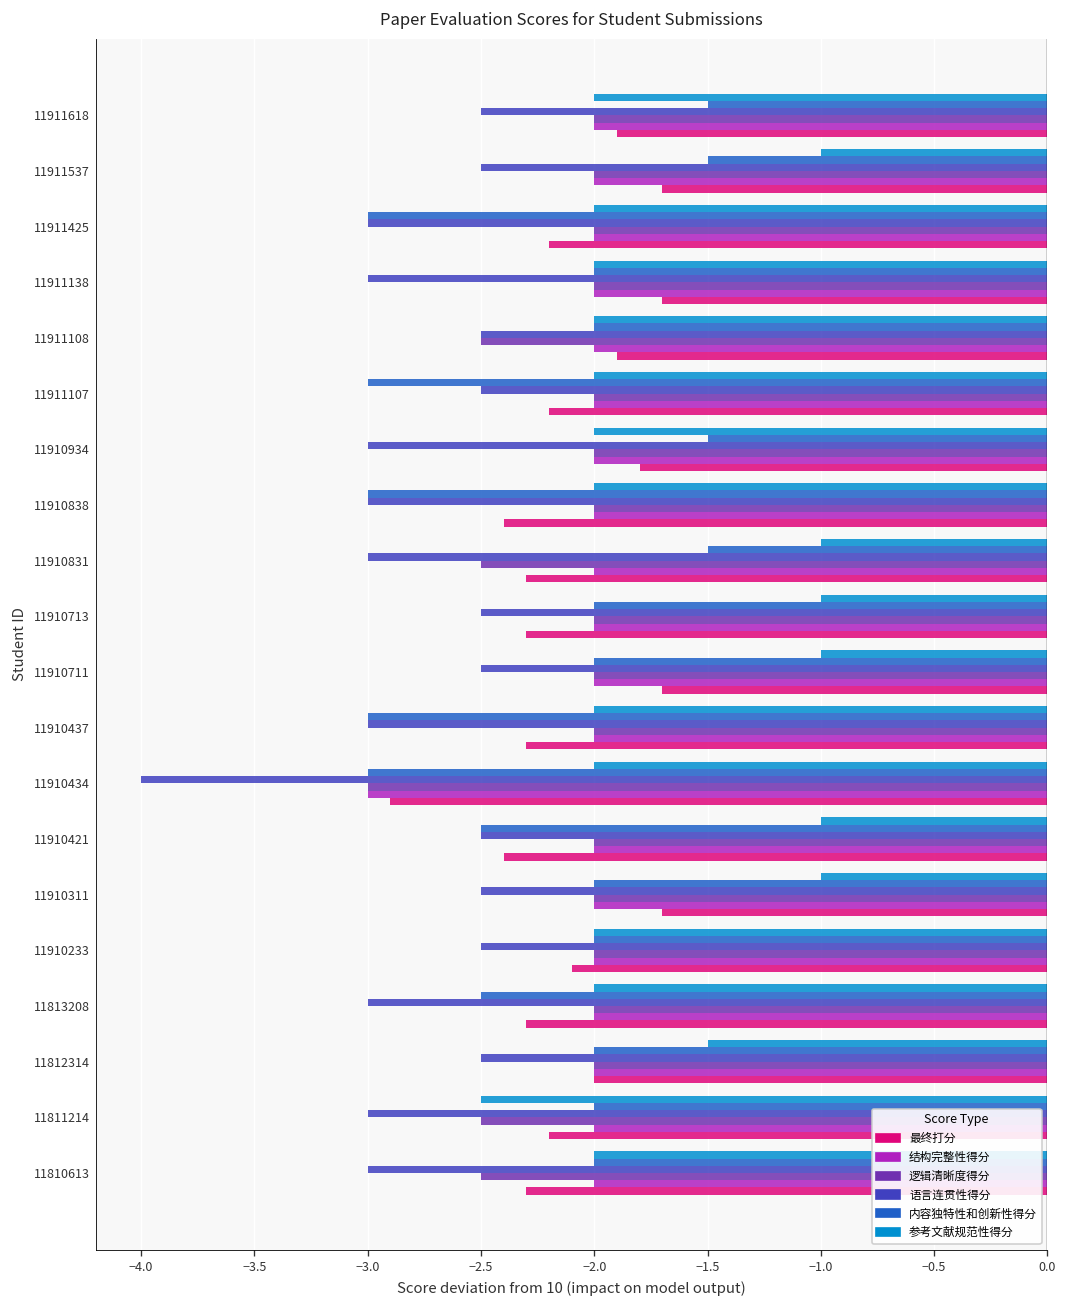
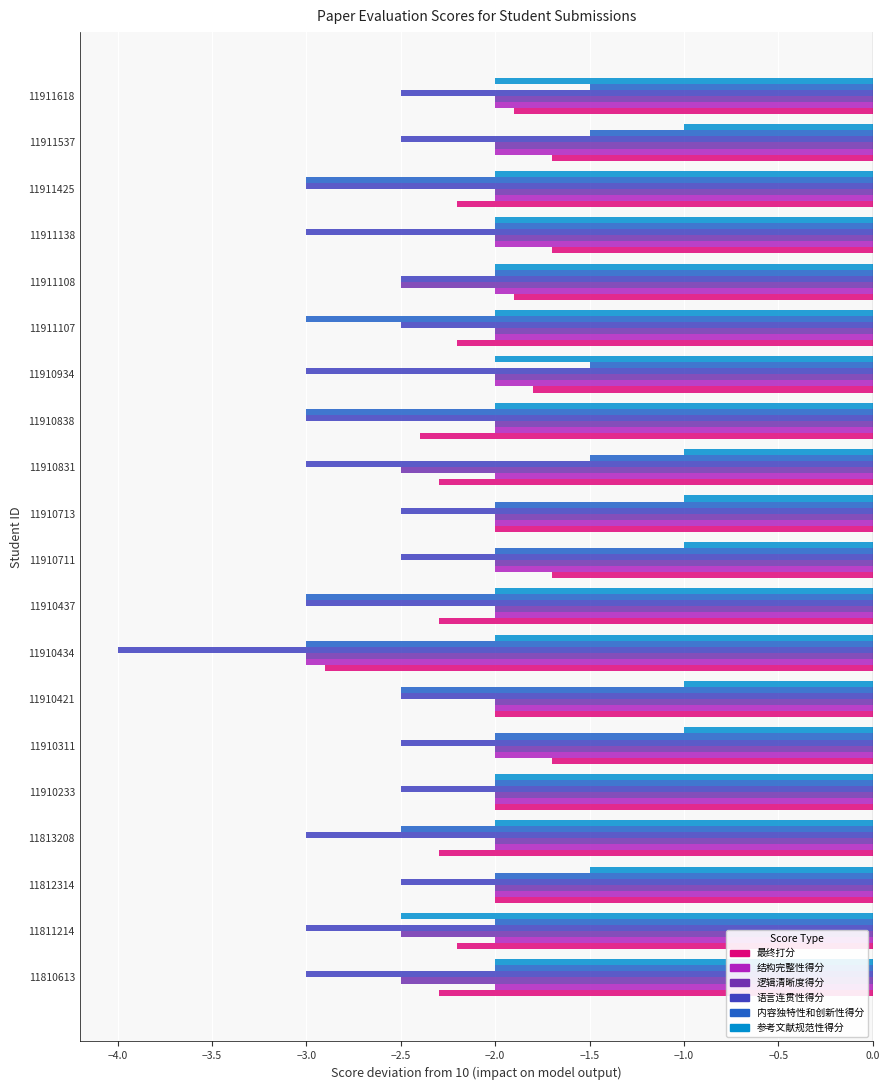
最终打分, 11910713: -2.30 -> -2.00
最终打分, 11910421: -2.40 -> -2.00
最终打分, 11910233: -2.10 -> -2.00
